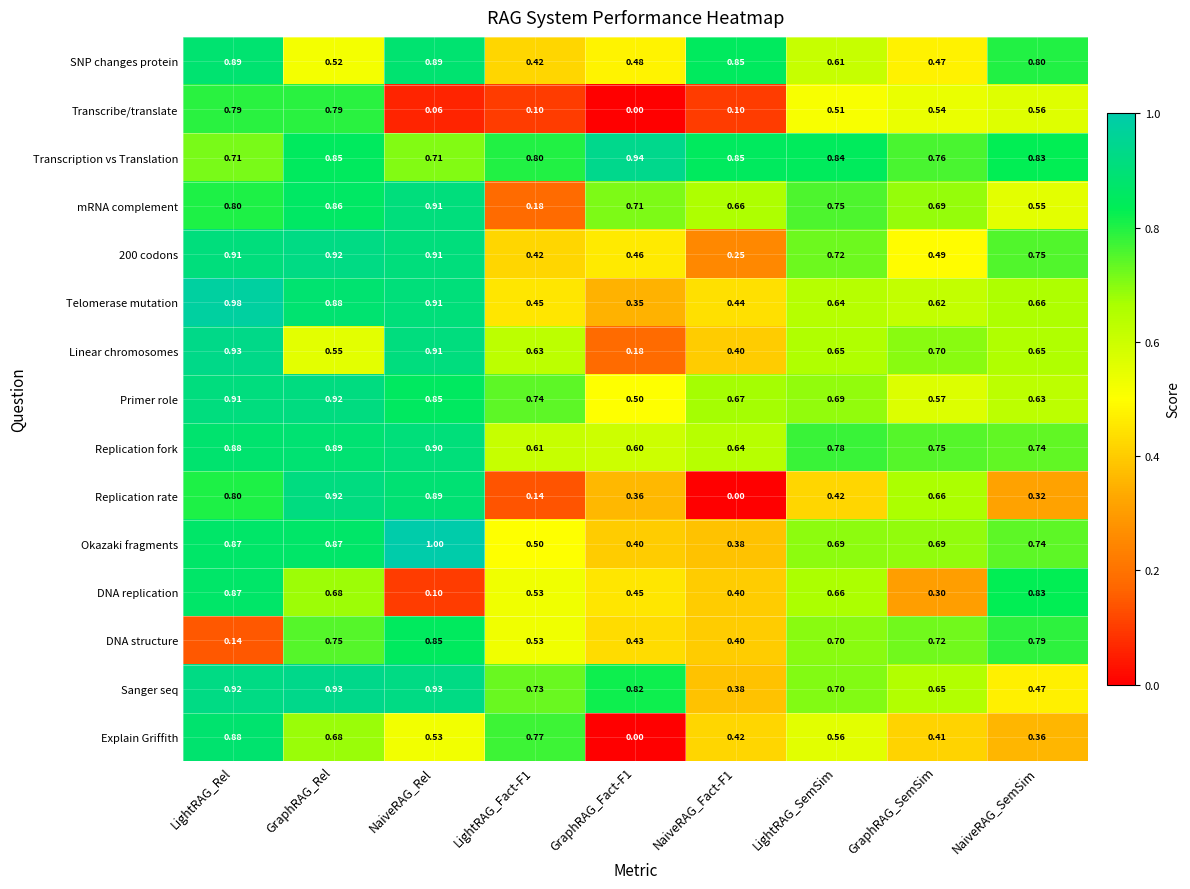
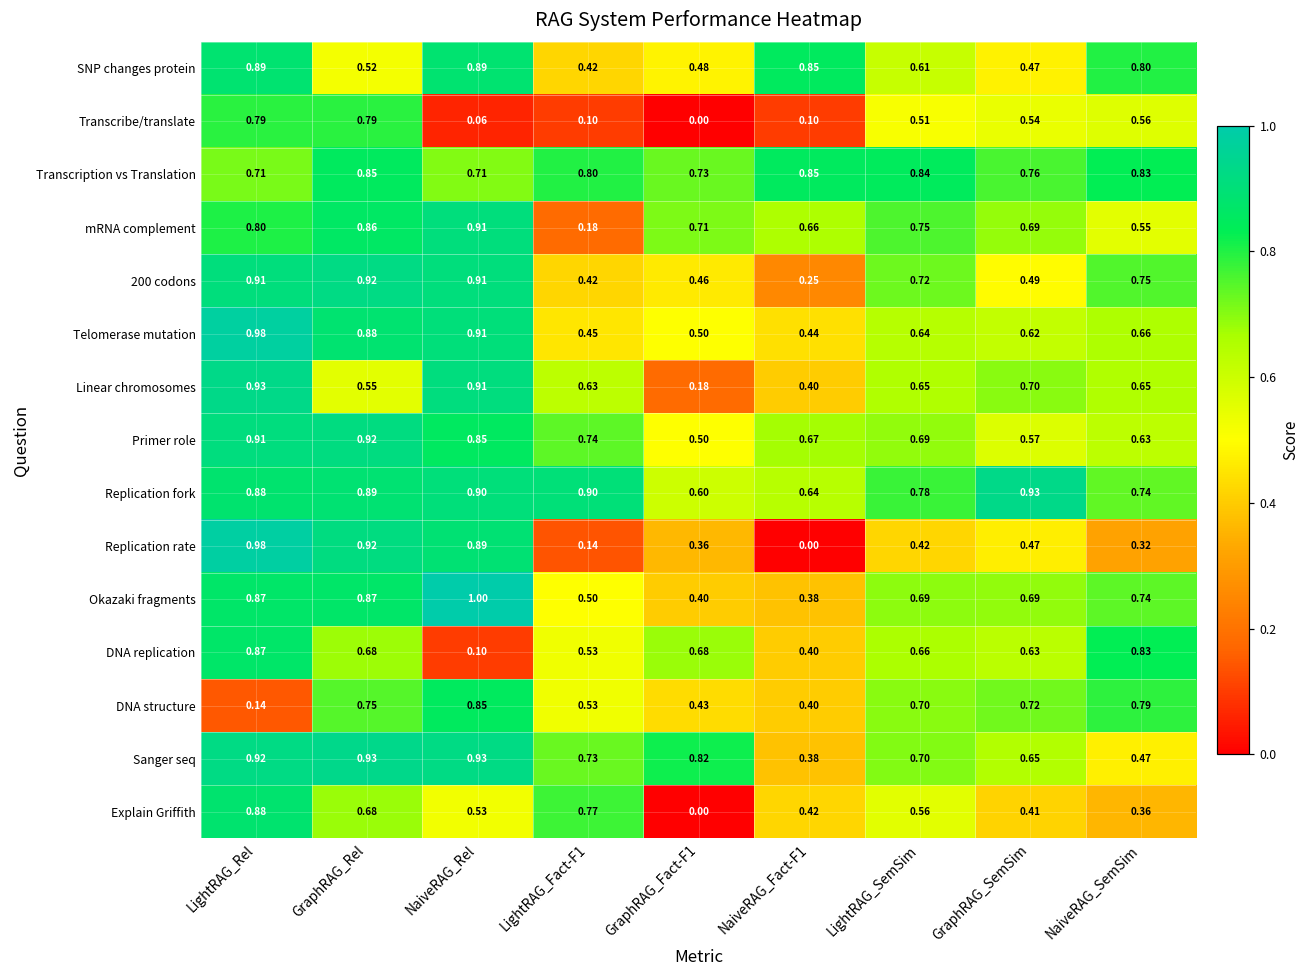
Transcription vs Translation, GraphRAG_Fact-F1: 0.94 -> 0.73
Telomerase mutation, GraphRAG_Fact-F1: 0.35 -> 0.50
Replication fork, LightRAG_Fact-F1: 0.61 -> 0.90
Replication fork, GraphRAG_SemSim: 0.75 -> 0.93
Replication rate, LightRAG_Rel: 0.80 -> 0.98
Replication rate, GraphRAG_SemSim: 0.66 -> 0.47
DNA replication, GraphRAG_Fact-F1: 0.45 -> 0.68
DNA replication, GraphRAG_SemSim: 0.30 -> 0.63
